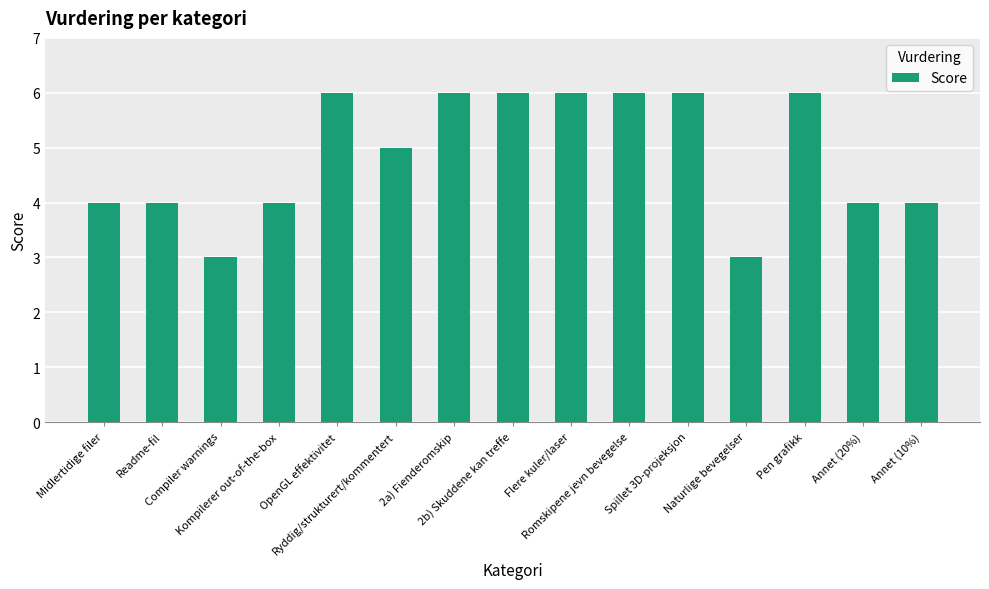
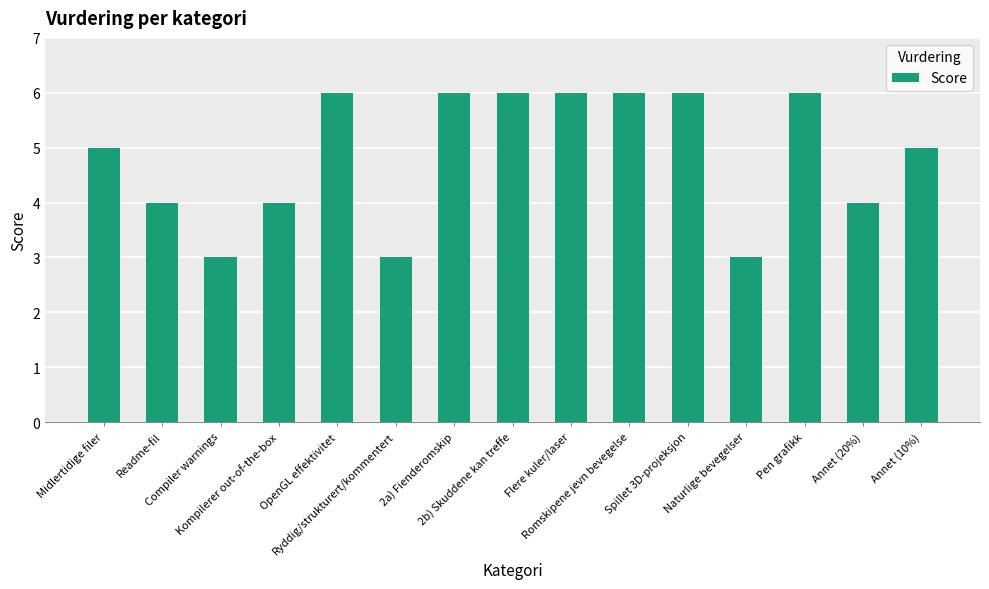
Midlertidige filer: 4 -> 5
Ryddig/strukturert/kommentert: 5 -> 3
Annet (10%): 4 -> 5
